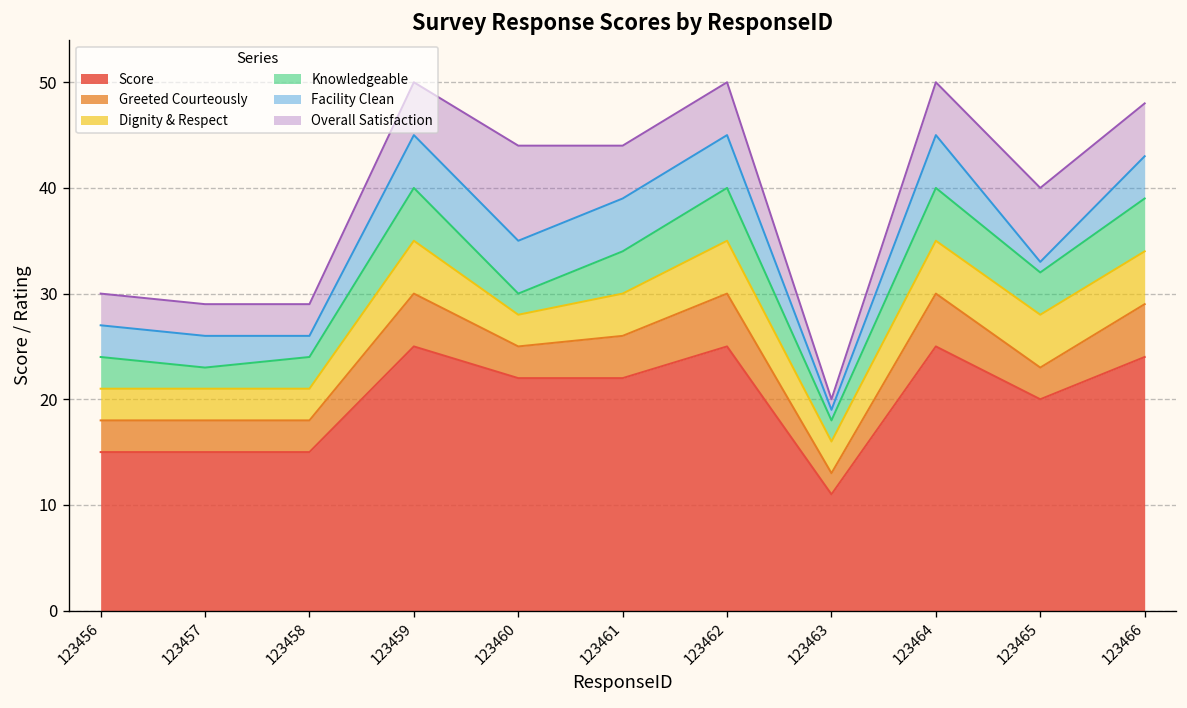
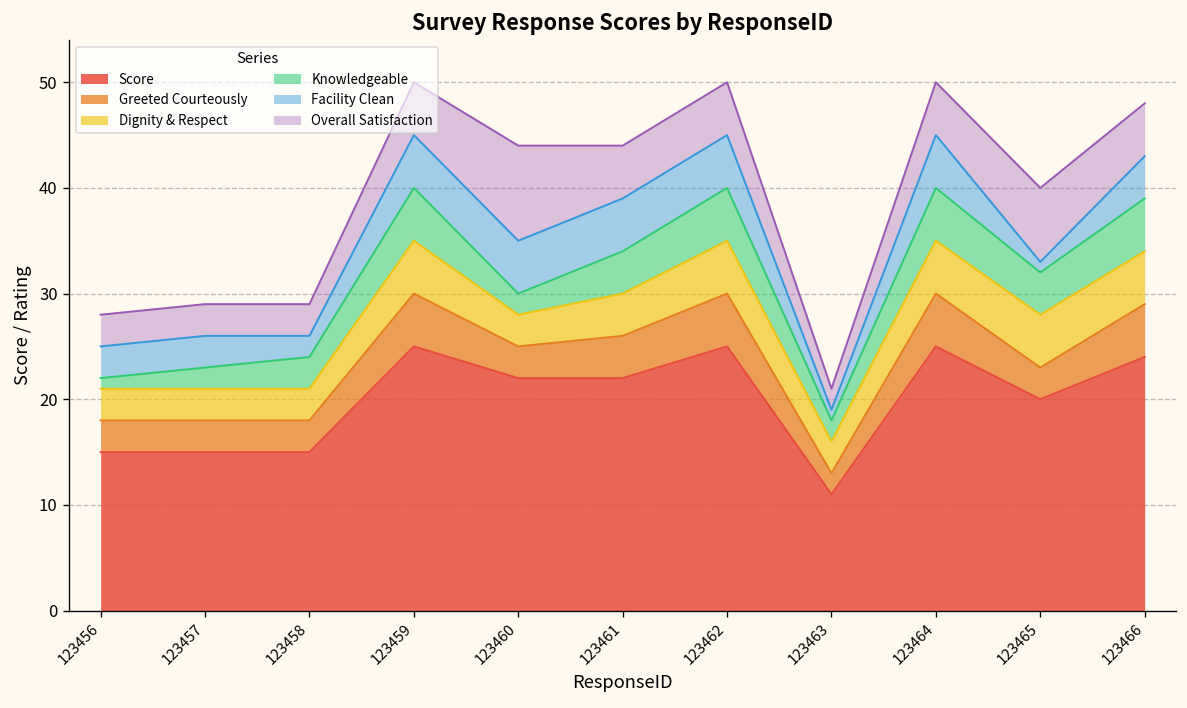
Knowledgeable, 123456: 3 -> 1
Overall Satisfaction, 123463: 1 -> 2
